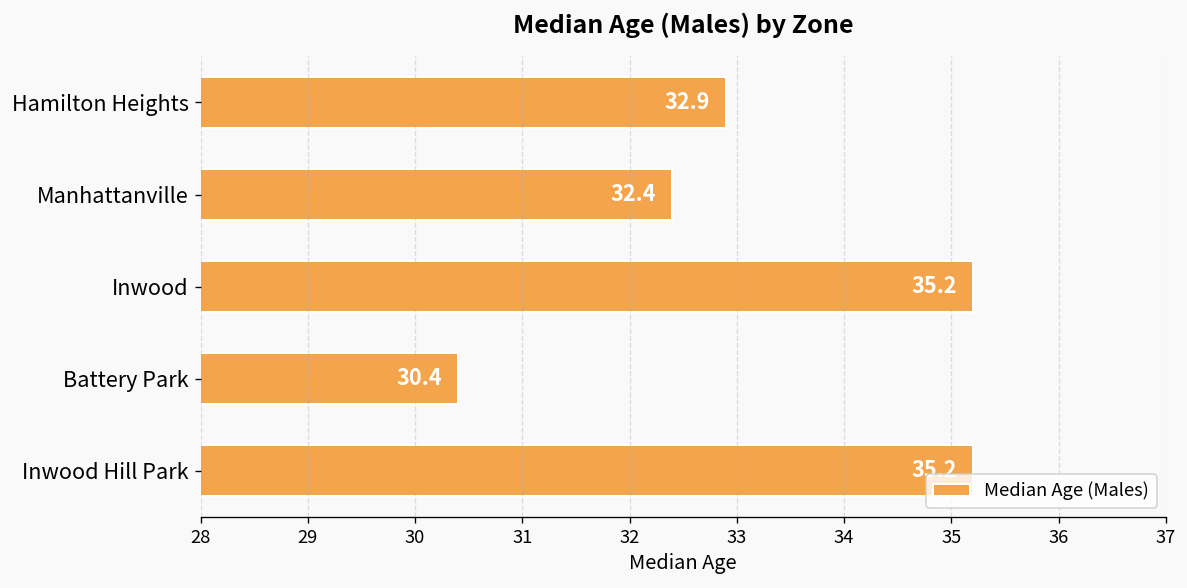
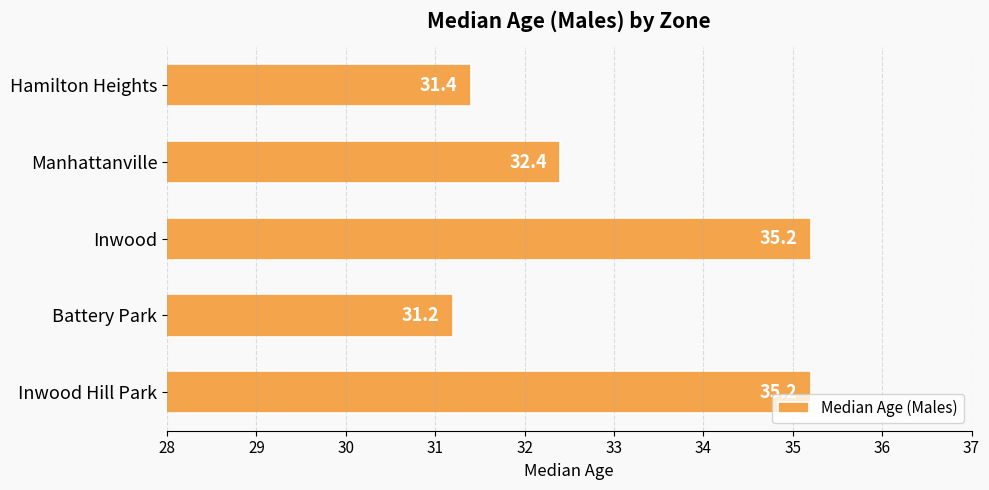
Hamilton Heights: 32.9 -> 31.4
Battery Park: 30.4 -> 31.2
